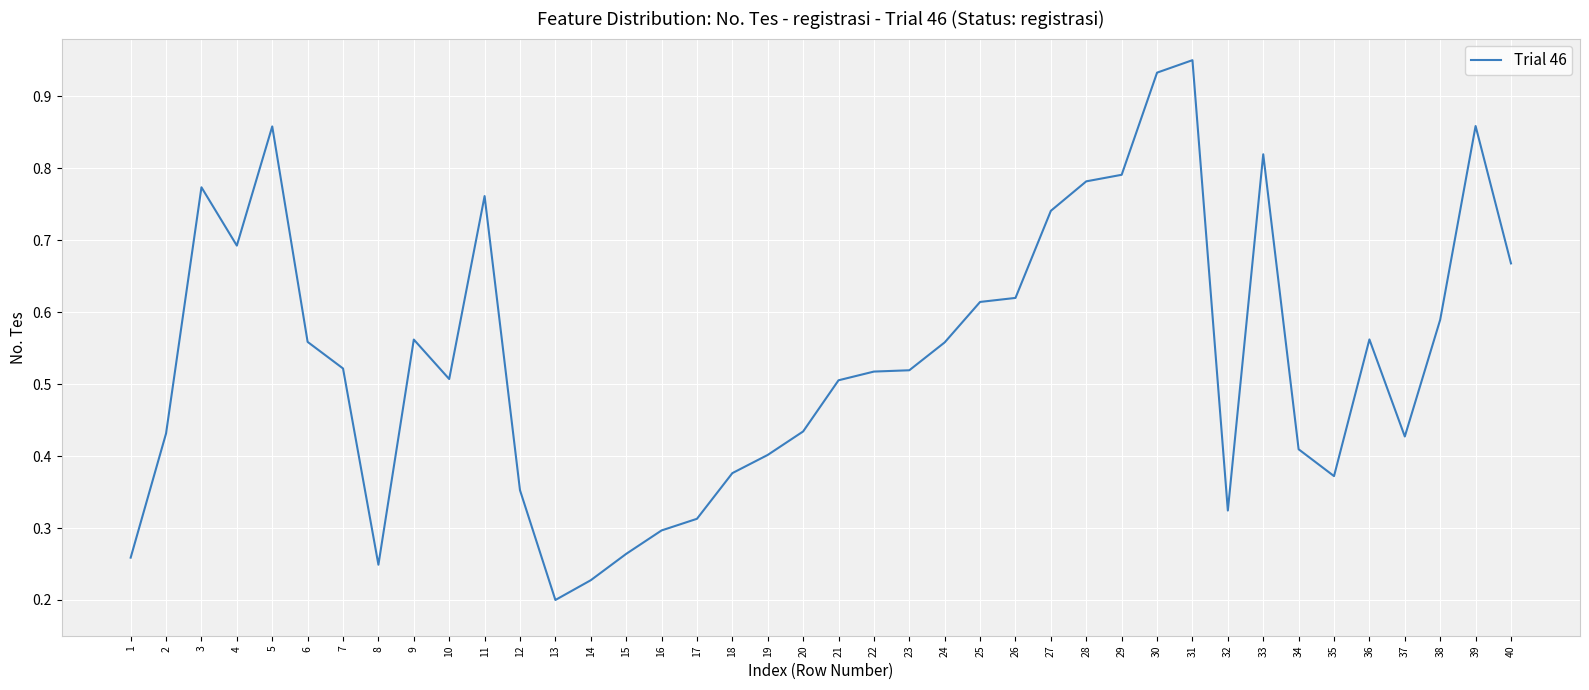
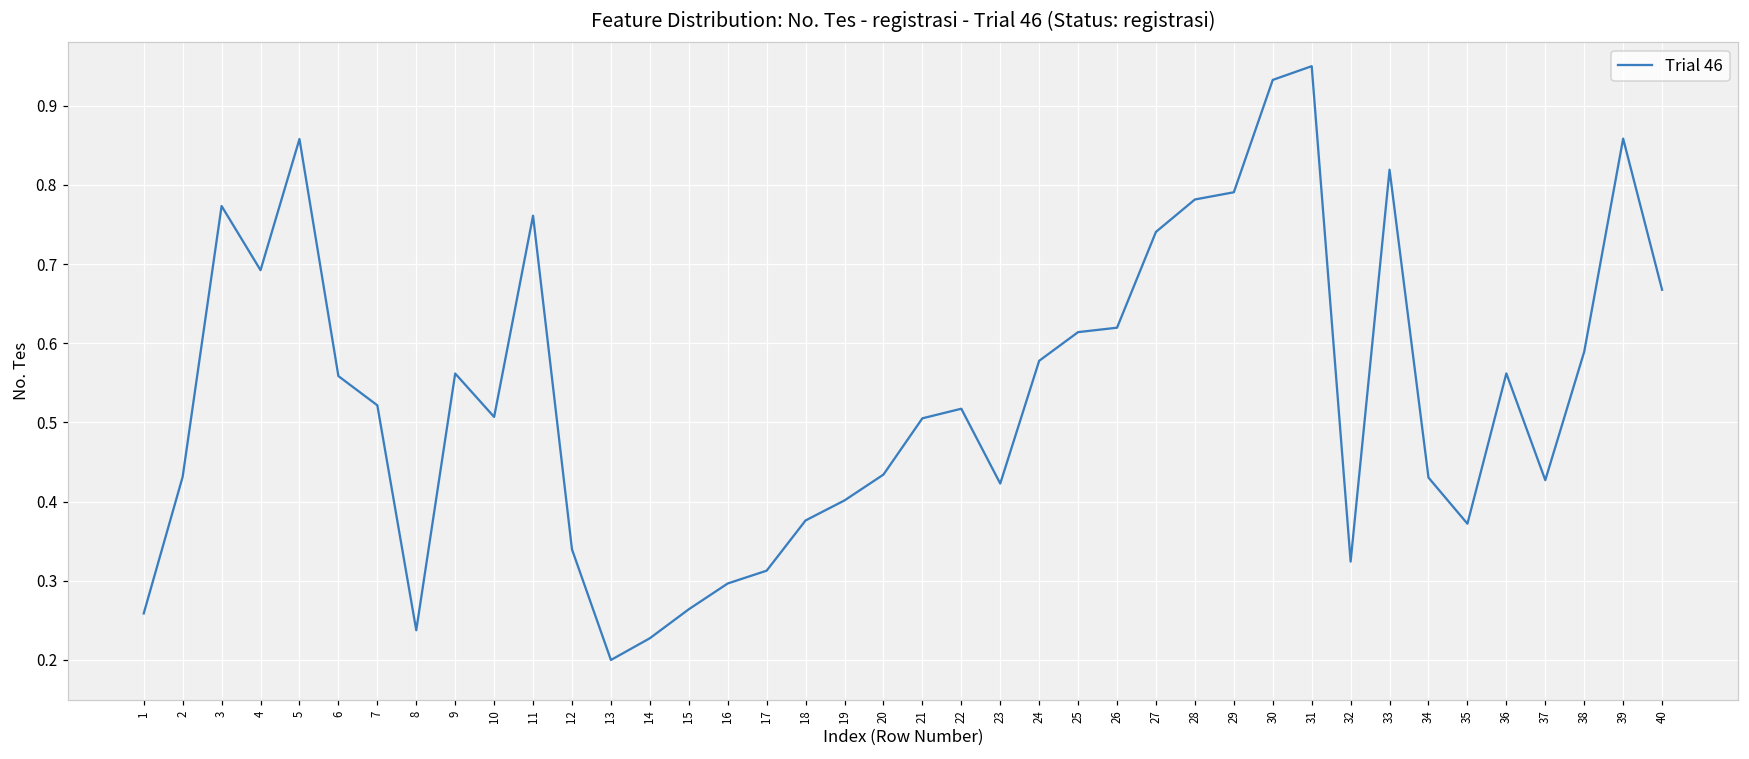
8: 0.25 -> 0.24
12: 0.35 -> 0.34
23: 0.52 -> 0.42
24: 0.56 -> 0.58
34: 0.41 -> 0.43
